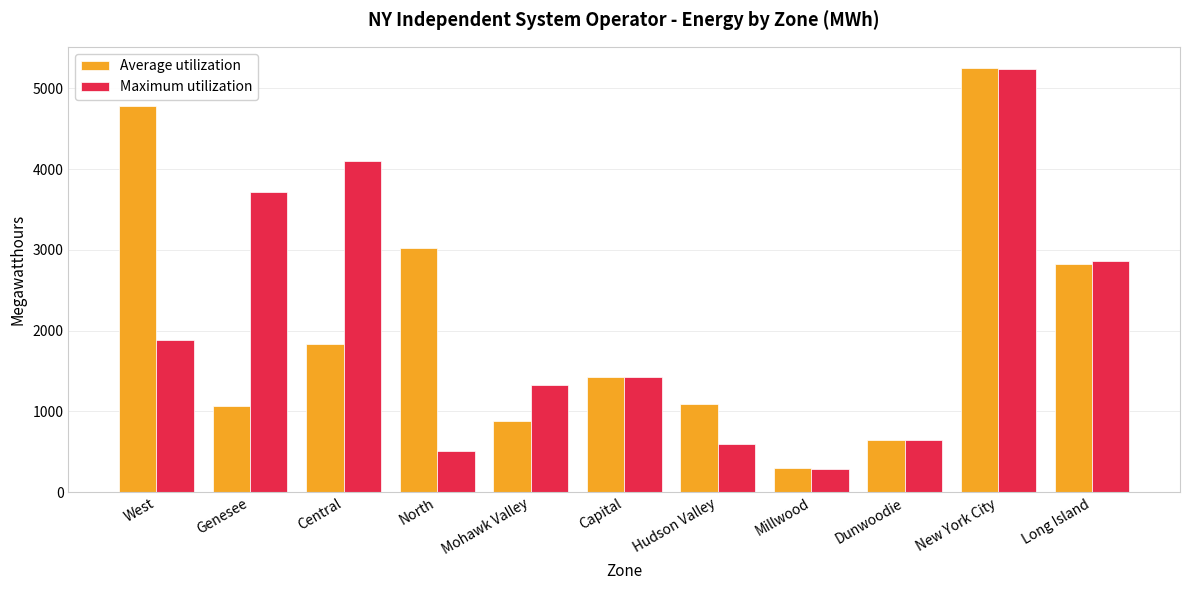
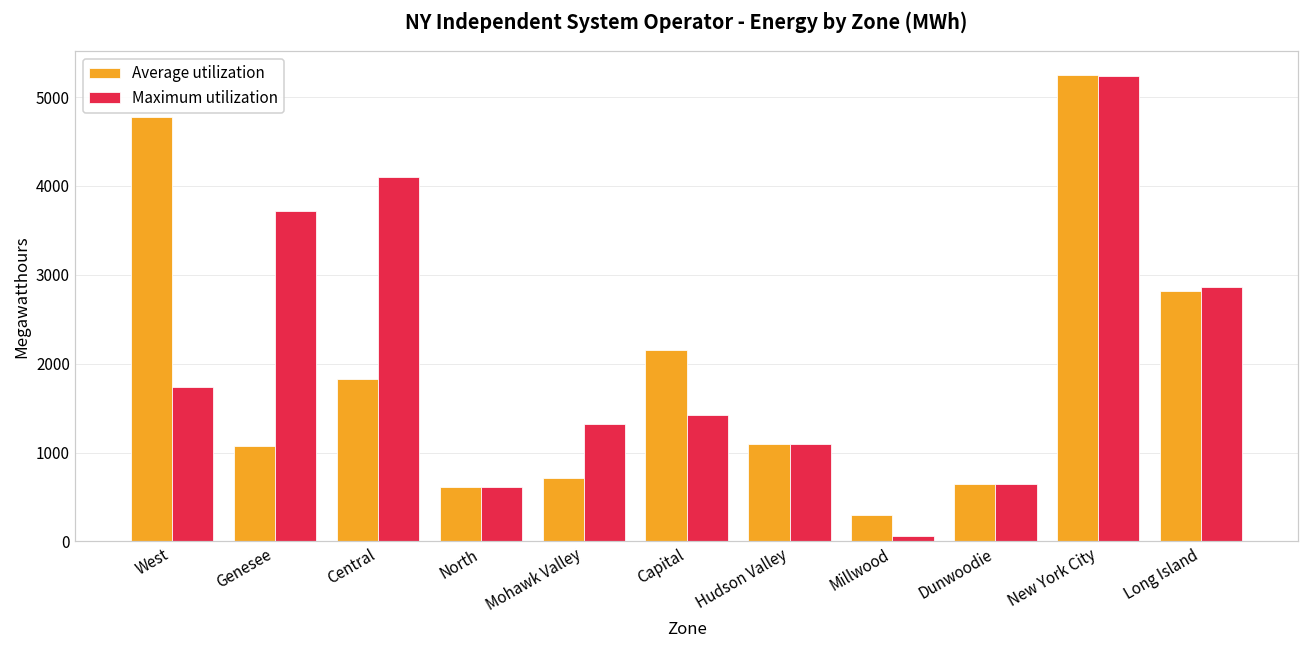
Maximum utilization, West: 1900 -> 1700
Average utilization, North: 3000 -> 600
Maximum utilization, North: 500 -> 600
Average utilization, Mohawk Valley: 900 -> 700
Average utilization, Capital: 1400 -> 2200
Maximum utilization, Hudson Valley: 600 -> 1100
Maximum utilization, Millwood: 300 -> 100
